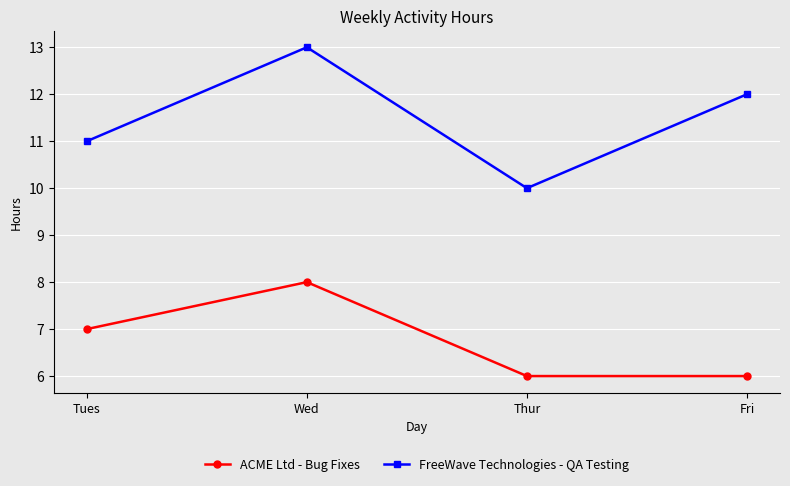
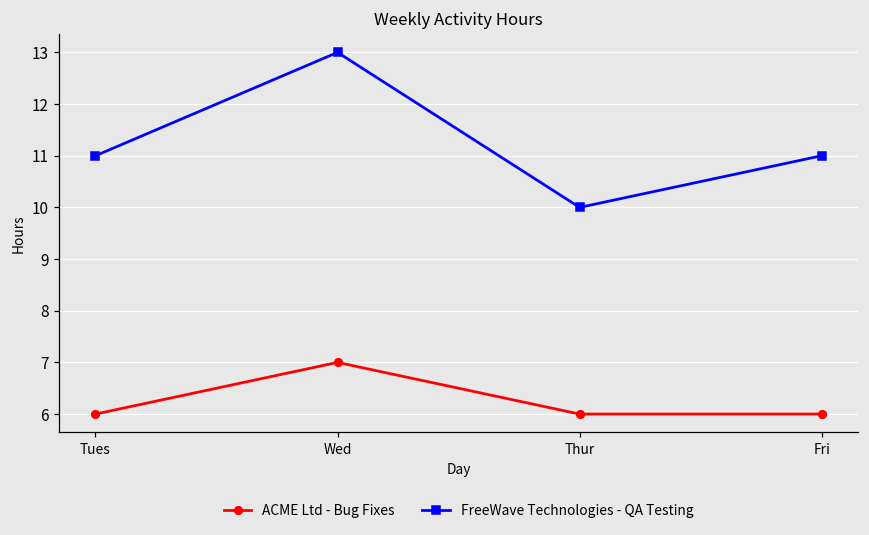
ACME Ltd - Bug Fixes, Tues: 7 -> 6
ACME Ltd - Bug Fixes, Wed: 8 -> 7
FreeWave Technologies - QA Testing, Fri: 12 -> 11
